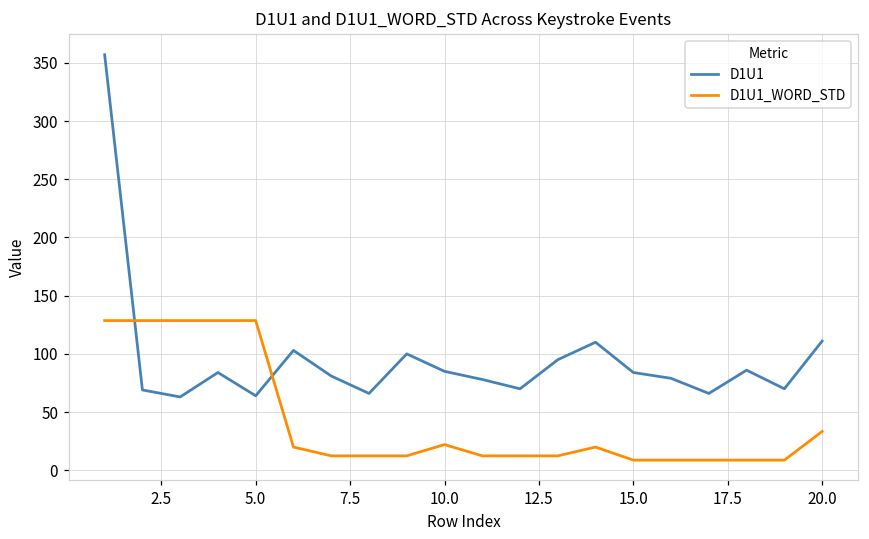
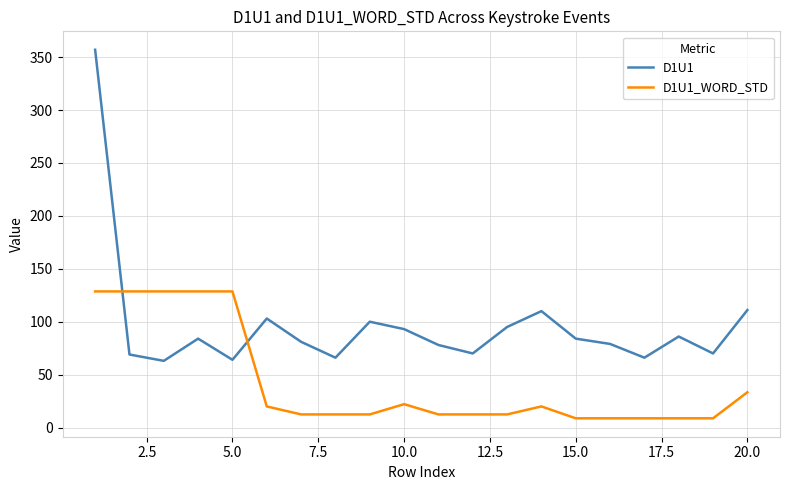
D1U1, 10.0: 85 -> 93
